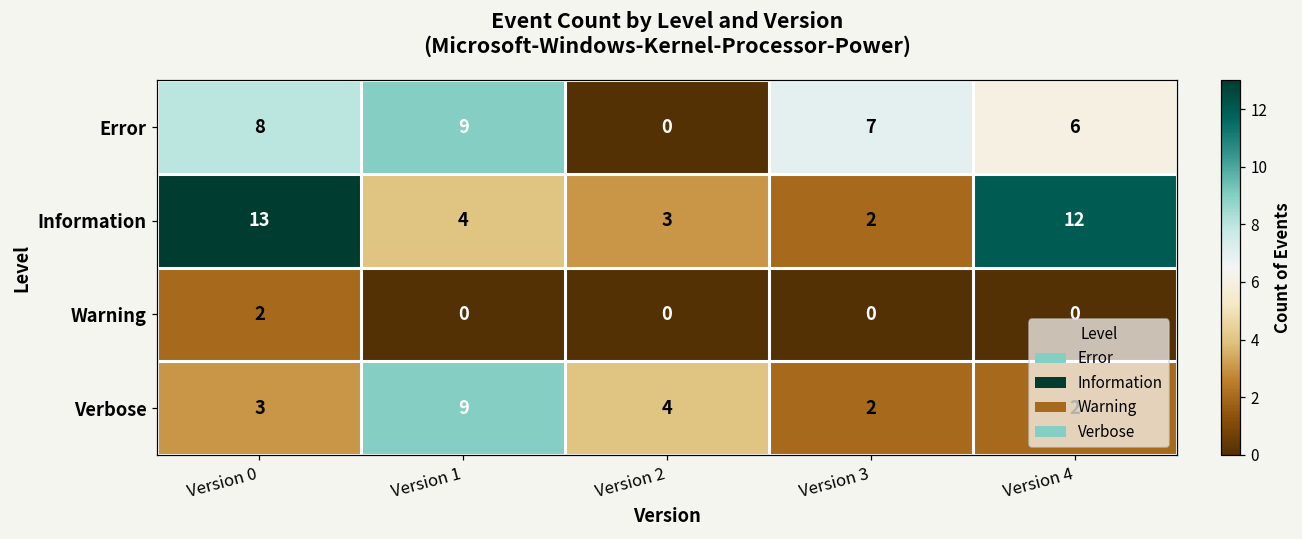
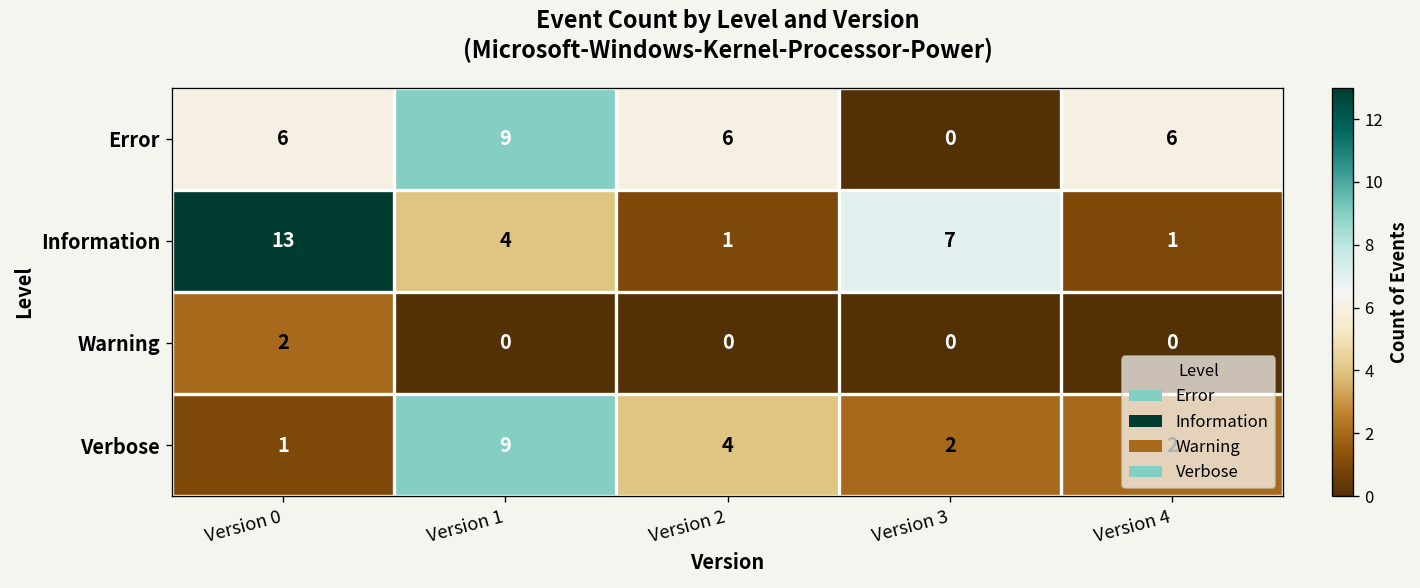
Error, Version 0: 8 -> 6
Error, Version 2: 0 -> 6
Error, Version 3: 7 -> 0
Information, Version 2: 3 -> 1
Information, Version 3: 2 -> 7
Information, Version 4: 12 -> 1
Verbose, Version 0: 3 -> 1
